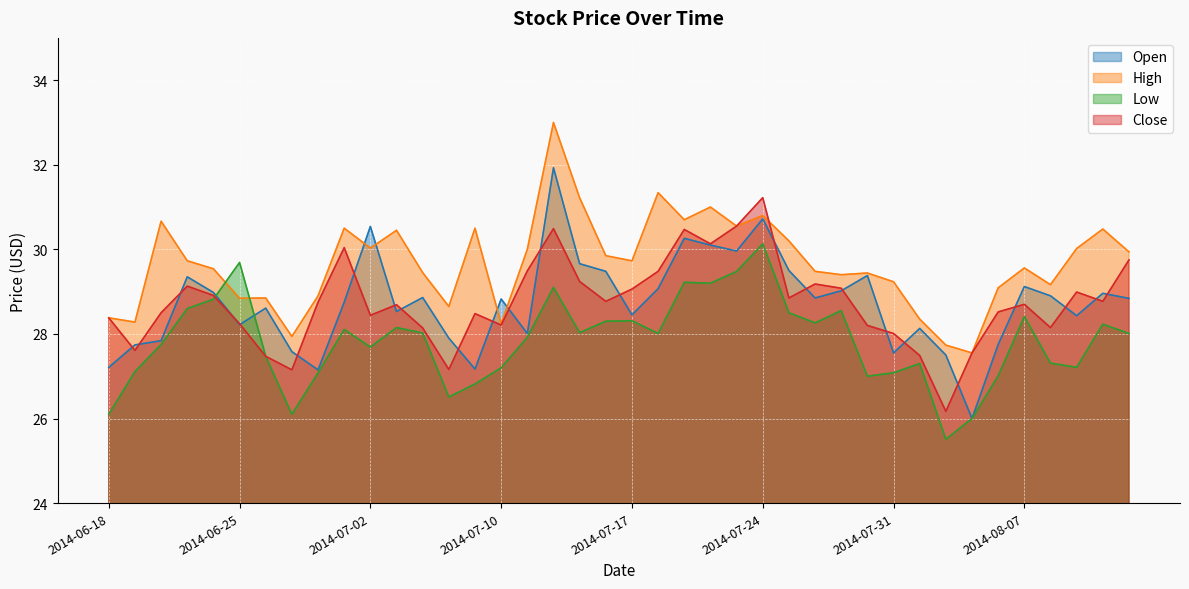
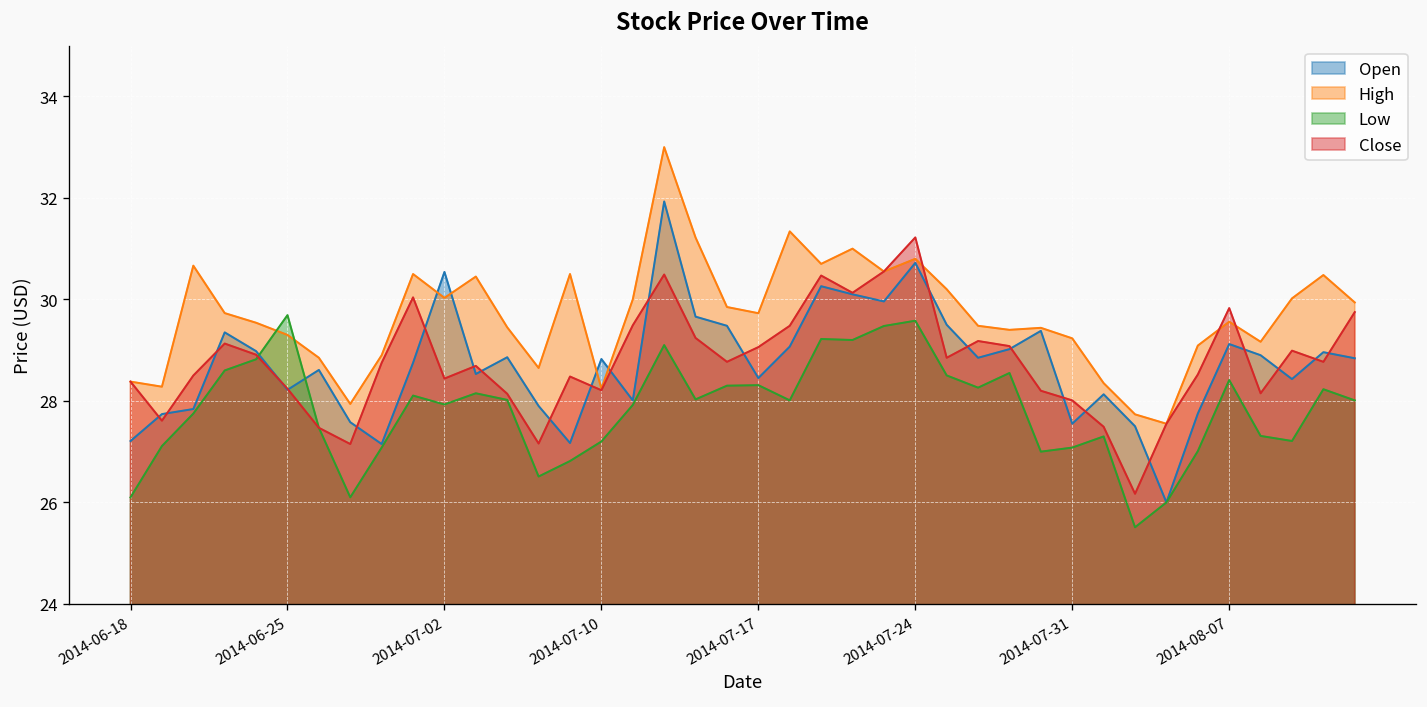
High, 2014-06-25: 28.8 -> 29.3
Low, 2014-07-02: 27.7 -> 27.9
Low, 2014-07-24: 30.1 -> 29.6
Close, 2014-08-07: 28.7 -> 29.8
